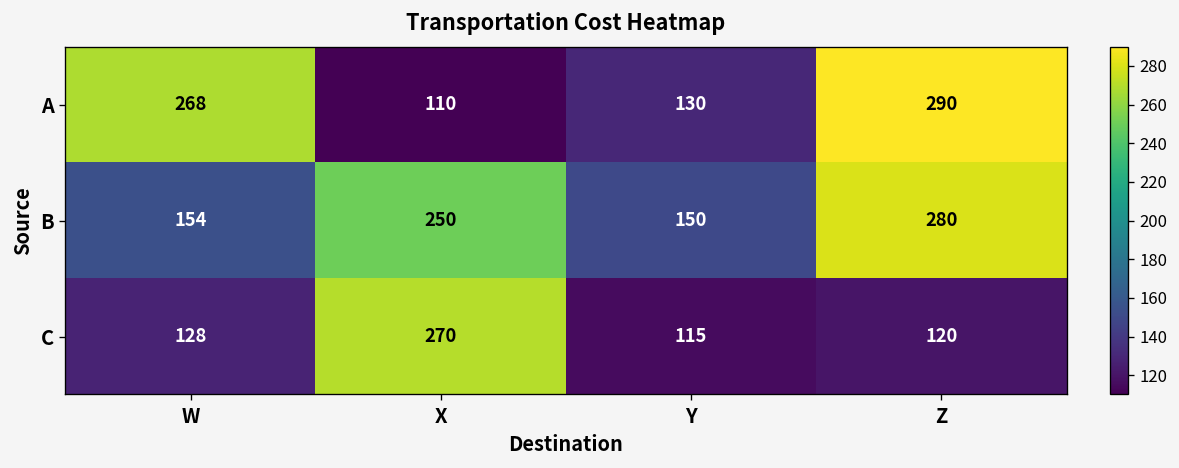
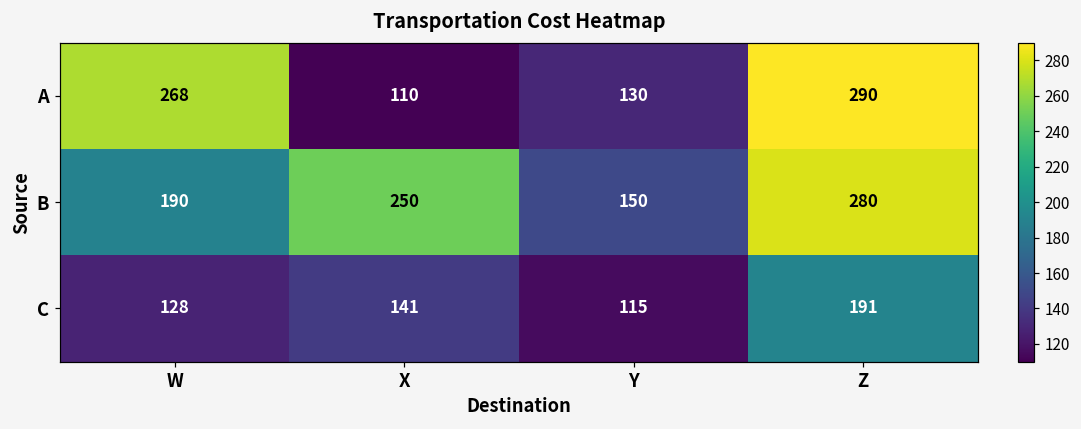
B, W: 154 -> 190
C, X: 270 -> 141
C, Z: 120 -> 191
